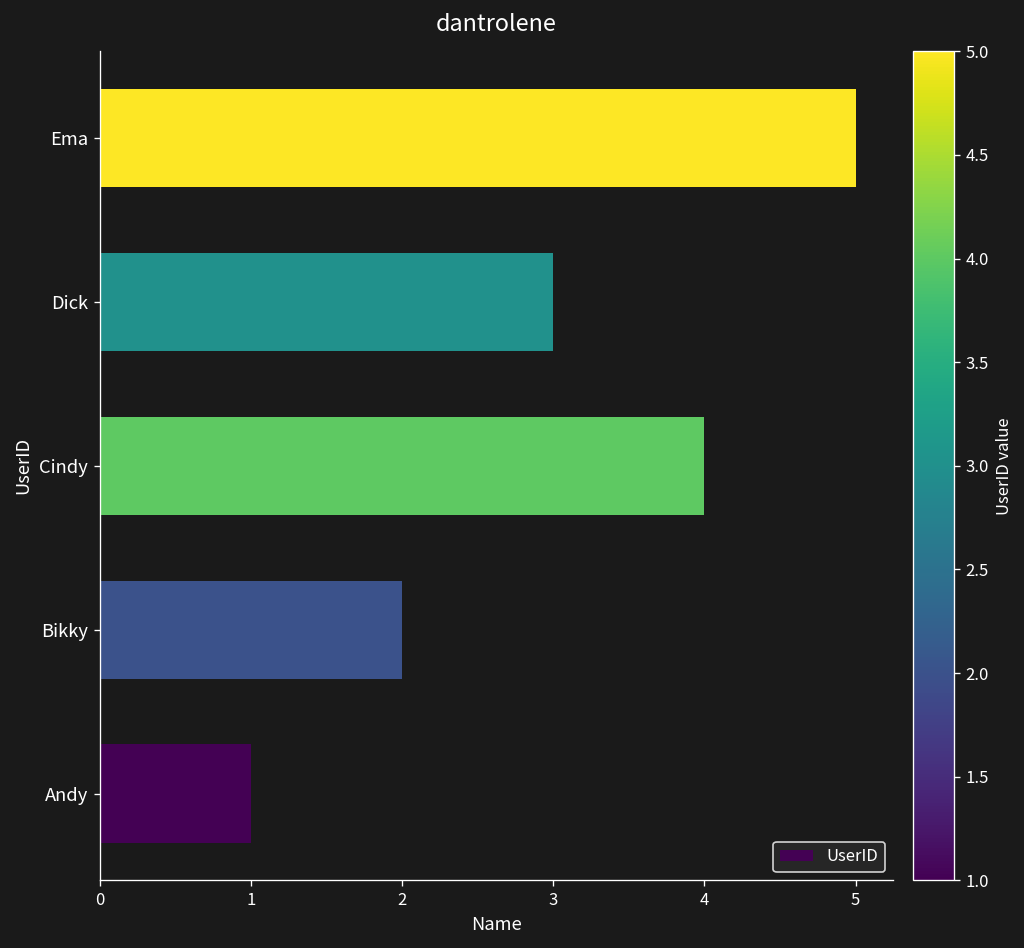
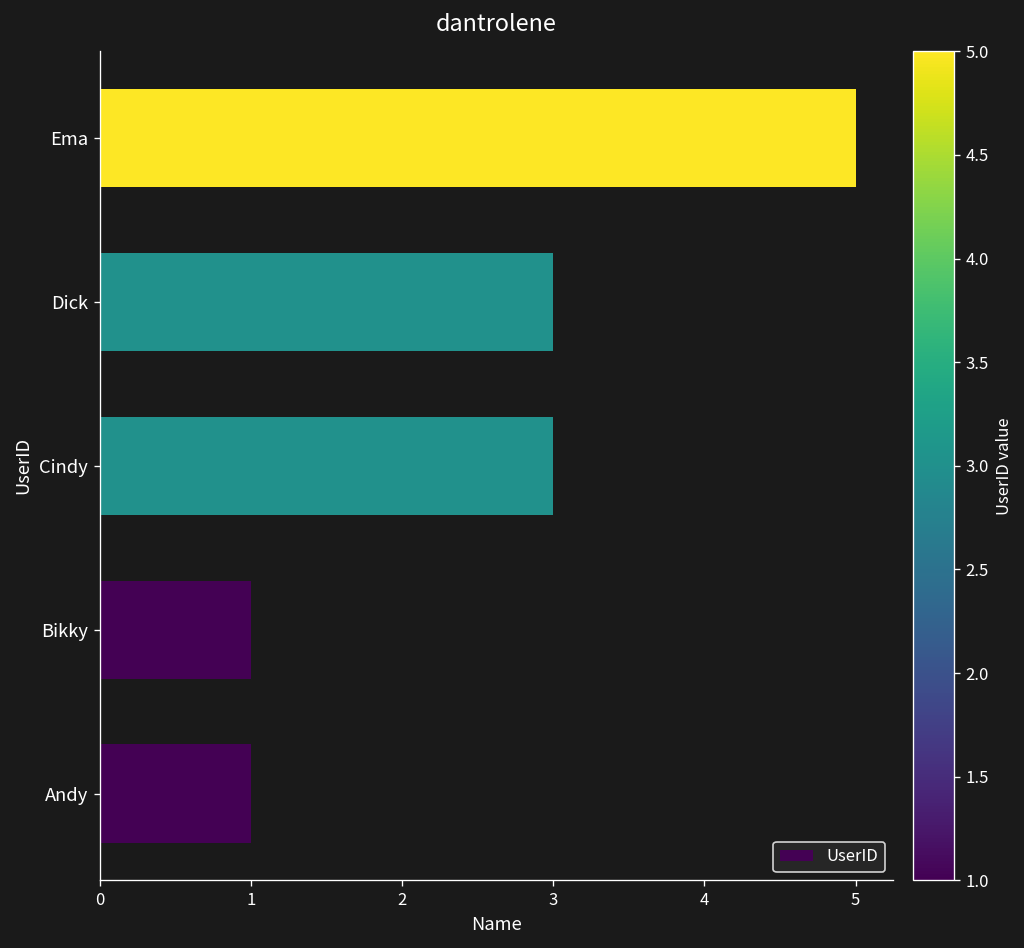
Cindy: 4 -> 3
Bikky: 2 -> 1
